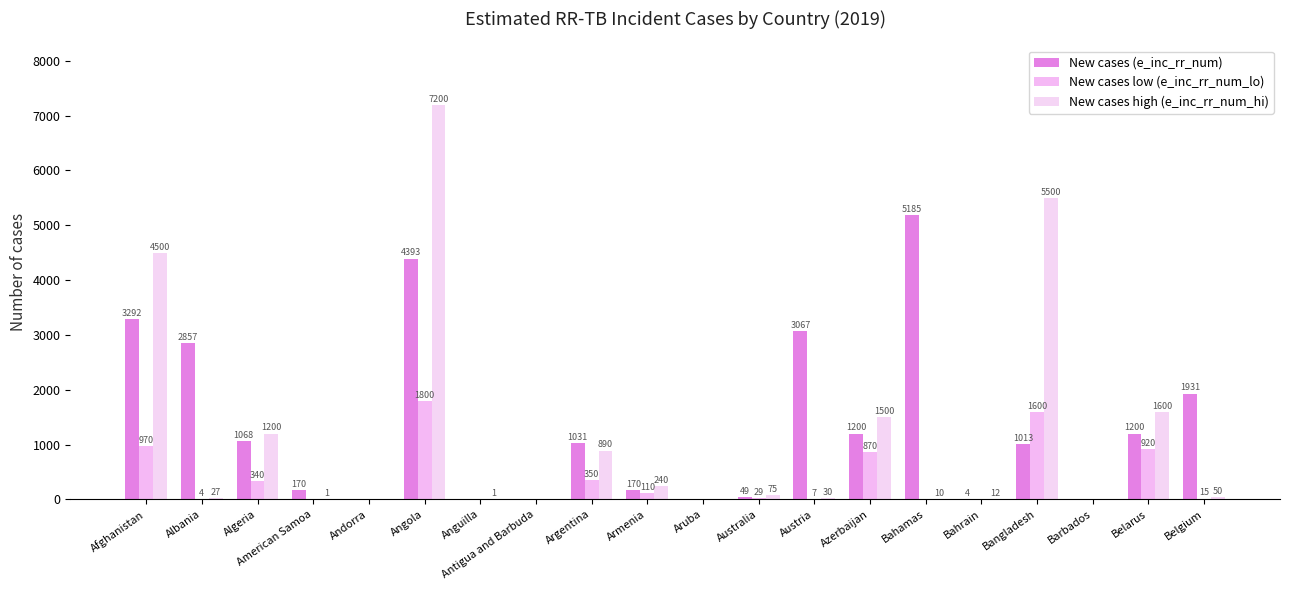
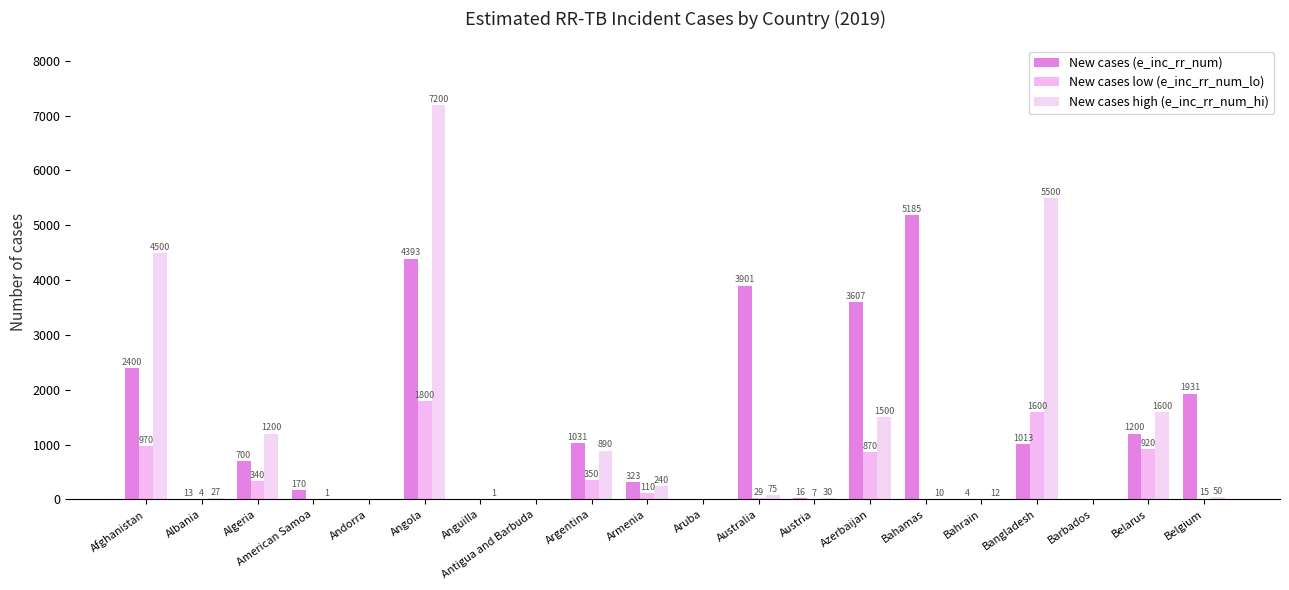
New cases (e_inc_rr_num), Afghanistan: 3292 -> 2400
New cases (e_inc_rr_num), Albania: 2857 -> 13
New cases (e_inc_rr_num), Algeria: 1068 -> 700
New cases (e_inc_rr_num), Armenia: 170 -> 323
New cases (e_inc_rr_num), Australia: 49 -> 3901
New cases (e_inc_rr_num), Austria: 3067 -> 16
New cases (e_inc_rr_num), Azerbaijan: 1200 -> 3607
